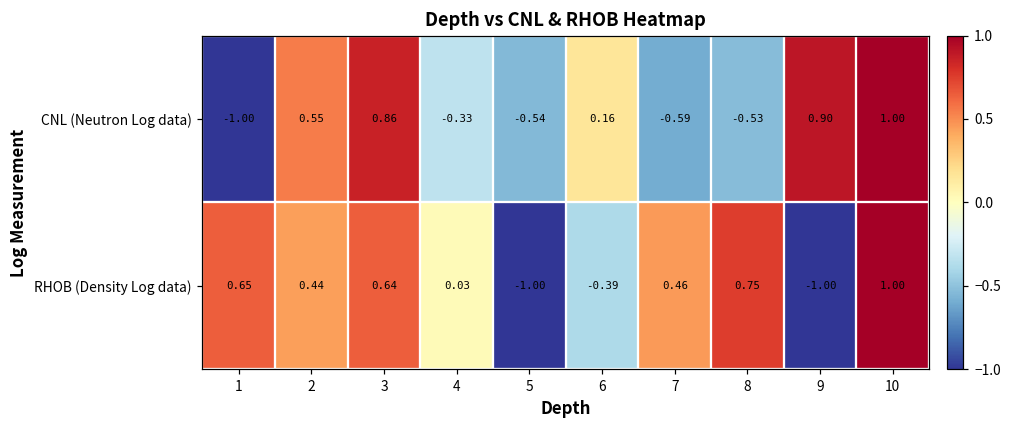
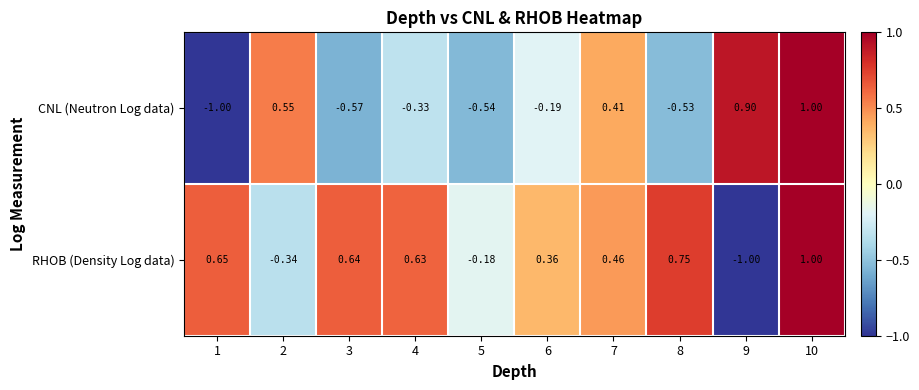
CNL (Neutron Log data), 3: 0.86 -> -0.57
CNL (Neutron Log data), 6: 0.16 -> -0.19
CNL (Neutron Log data), 7: -0.59 -> 0.41
RHOB (Density Log data), 2: 0.44 -> -0.34
RHOB (Density Log data), 4: 0.03 -> 0.63
RHOB (Density Log data), 5: -1.00 -> -0.18
RHOB (Density Log data), 6: -0.39 -> 0.36
